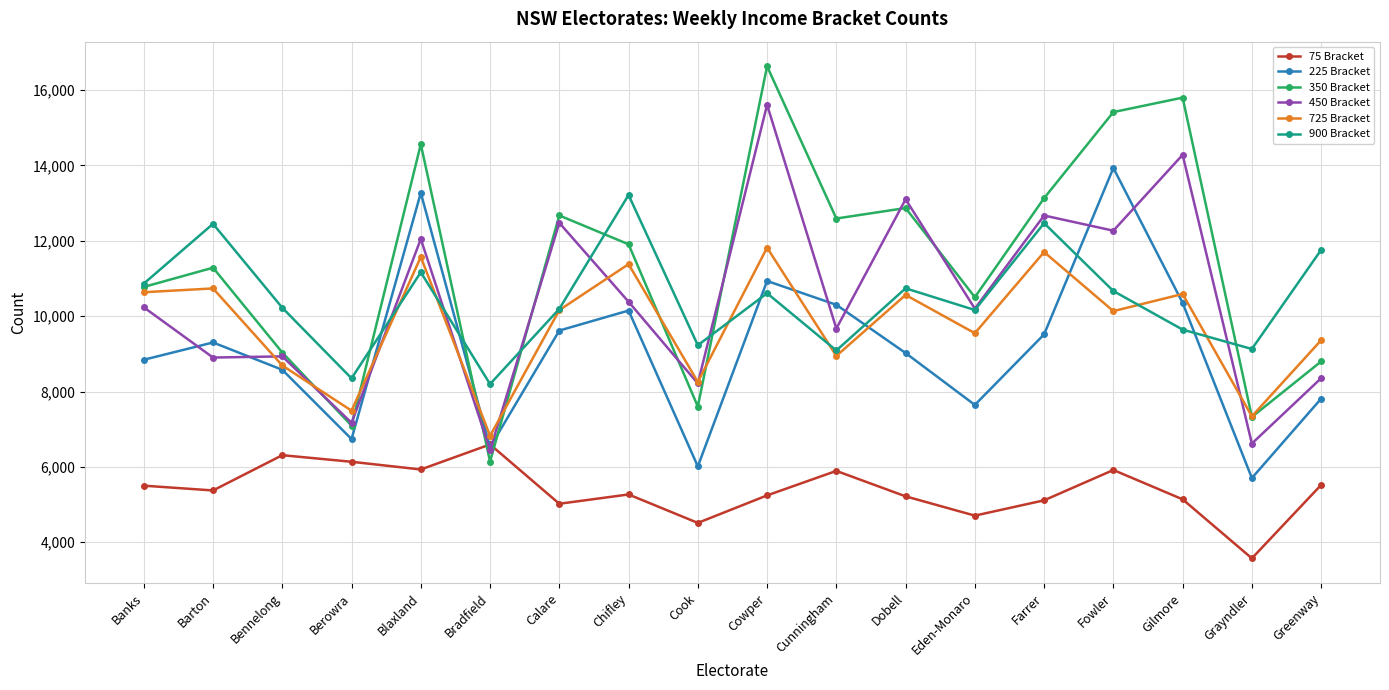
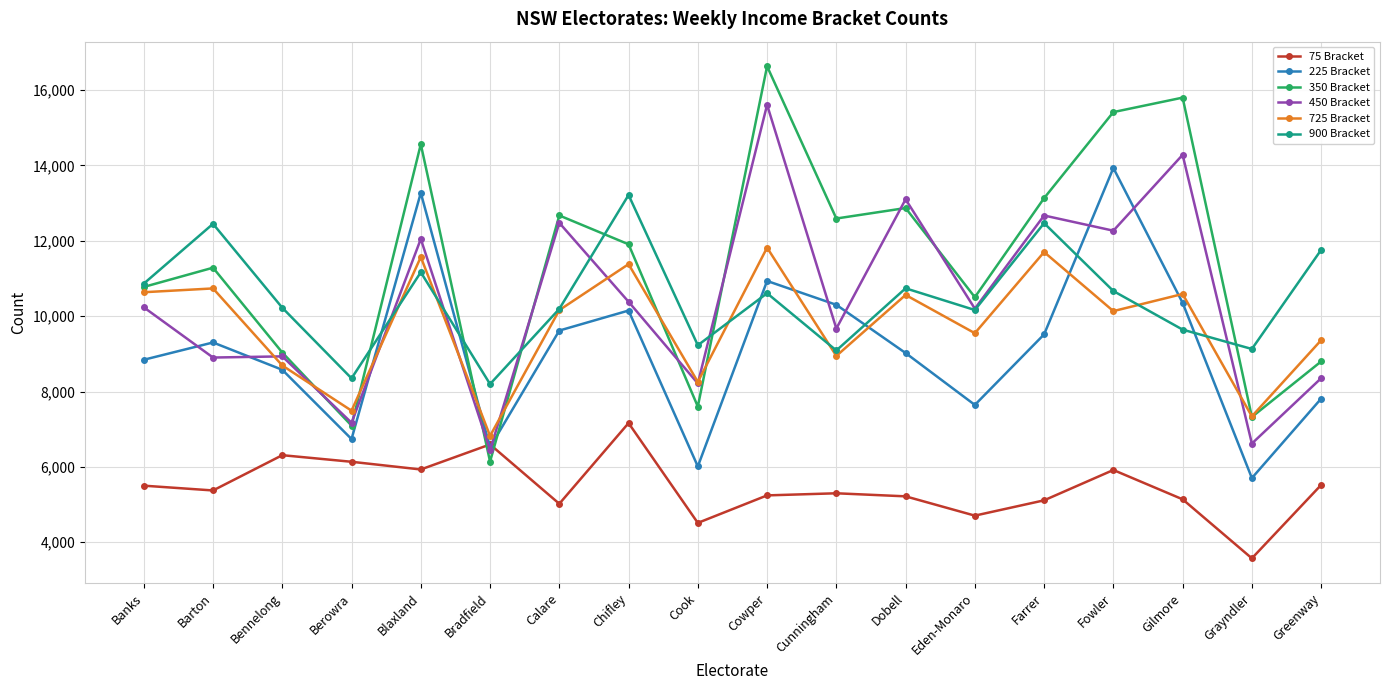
75 Bracket, Chifley: 5,300 -> 7,200
75 Bracket, Cunningham: 5,900 -> 5,300
